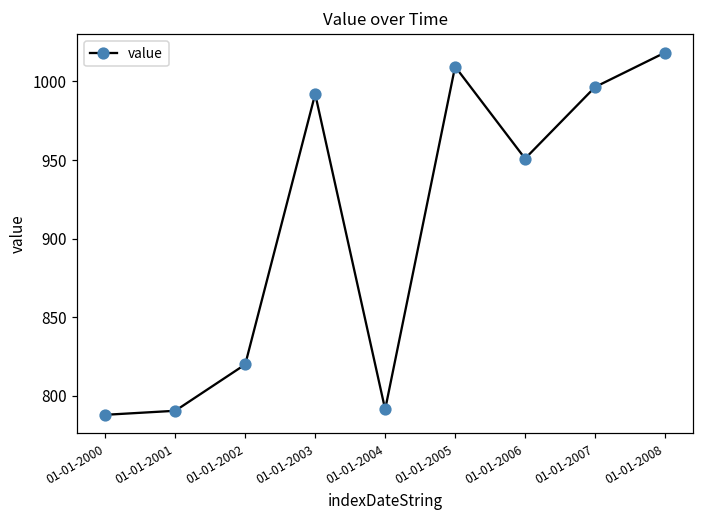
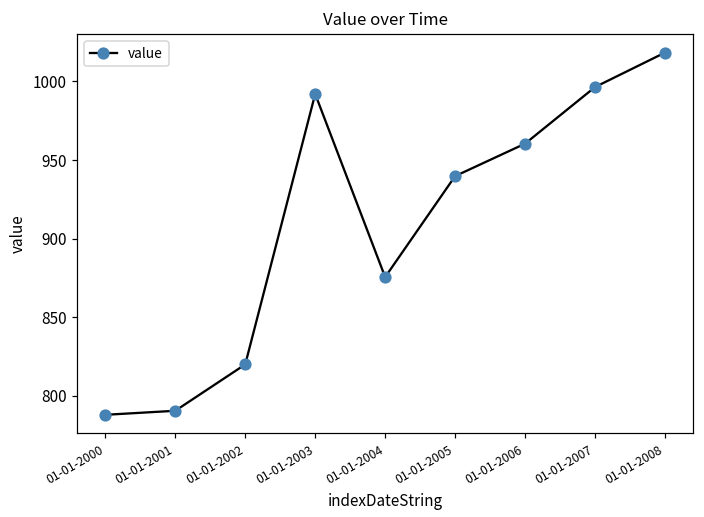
01-01-2004: 791 -> 876
01-01-2005: 1009 -> 940
01-01-2006: 951 -> 960
